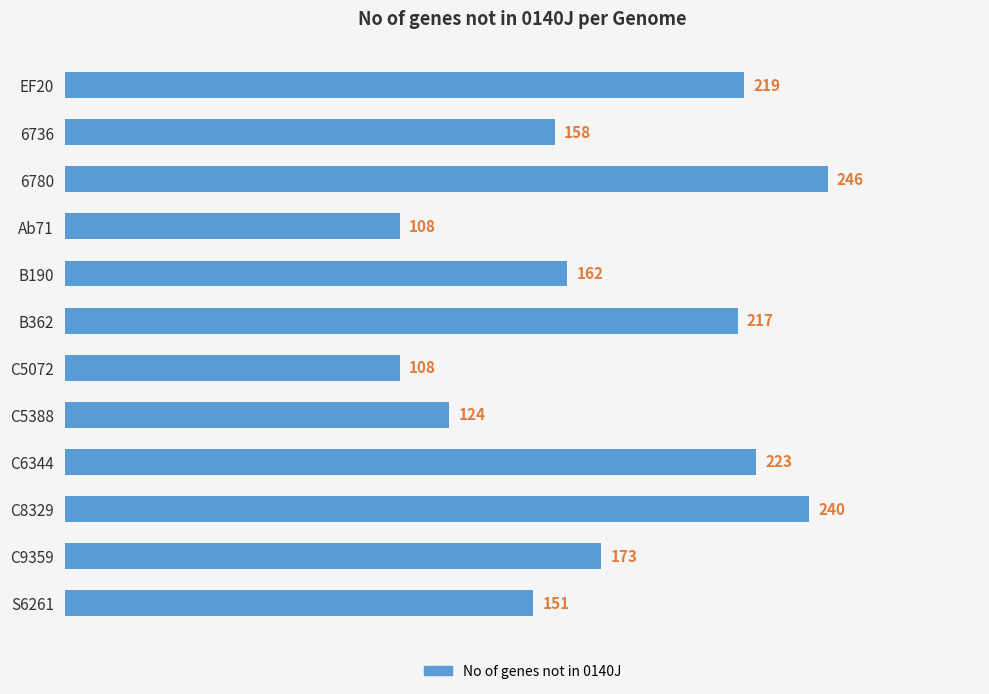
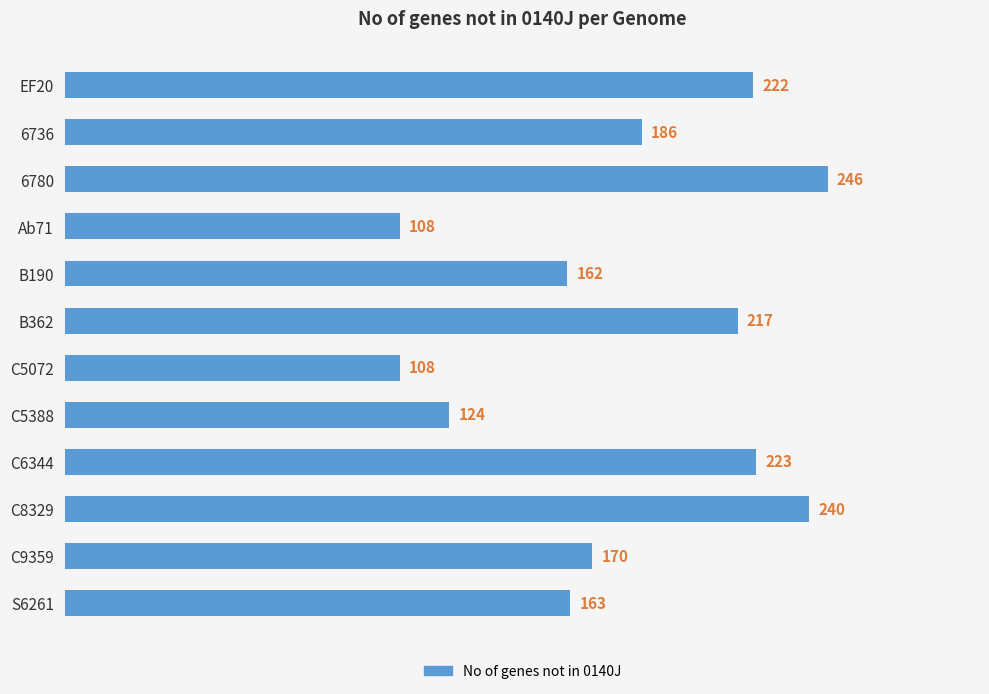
EF20: 219 -> 222
6736: 158 -> 186
C9359: 173 -> 170
S6261: 151 -> 163
